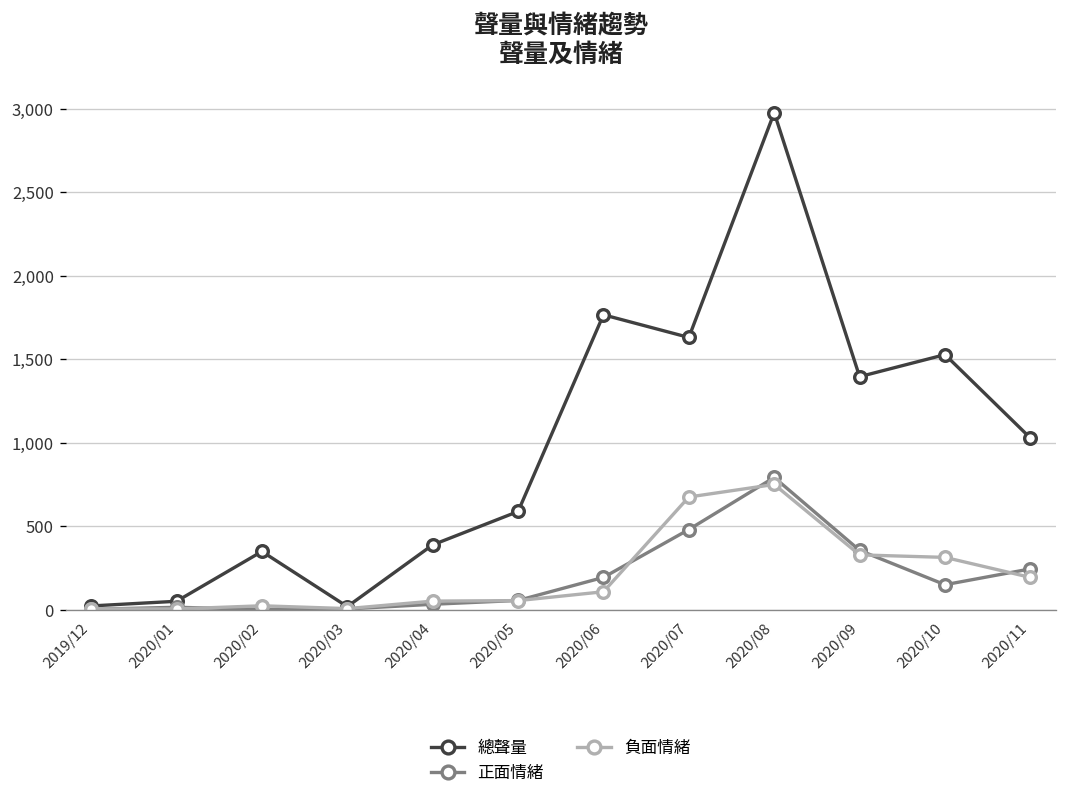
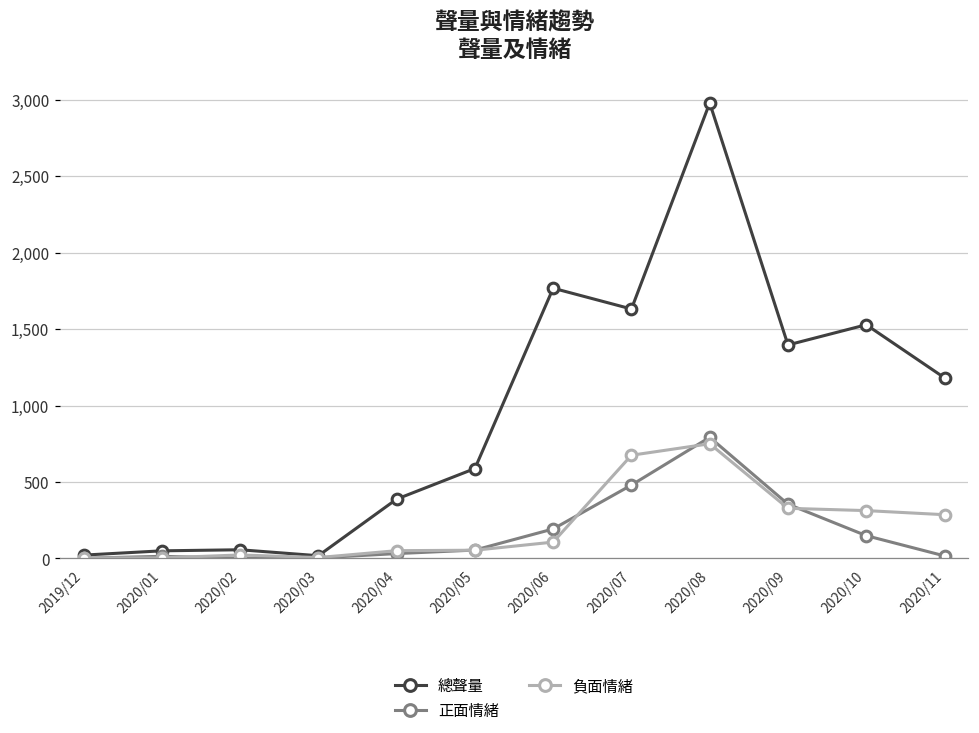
總聲量, 2020/02: 350 -> 60
總聲量, 2020/11: 1,030 -> 1,180
正面情緒, 2020/11: 240 -> 20
負面情緒, 2020/11: 190 -> 290
